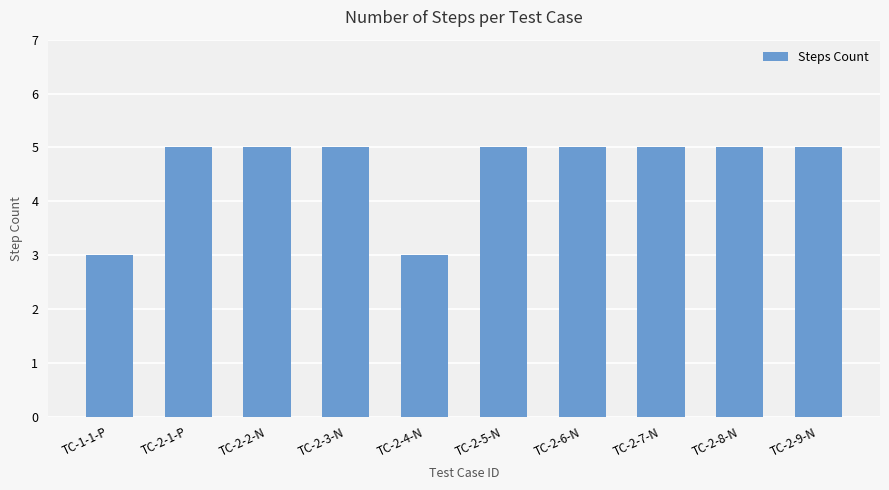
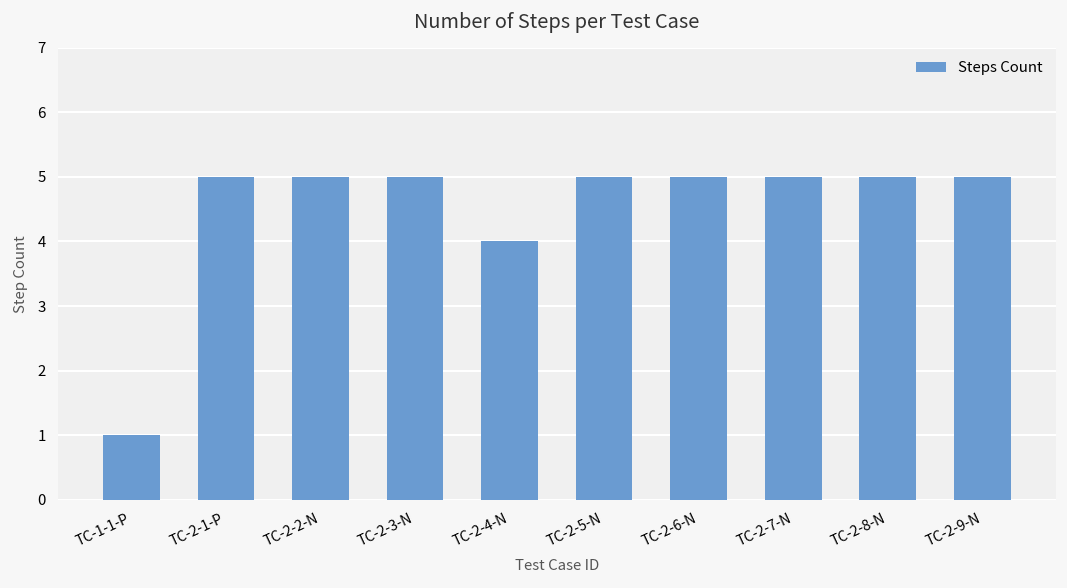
TC-1-1-P: 3 -> 1
TC-2-4-N: 3 -> 4
